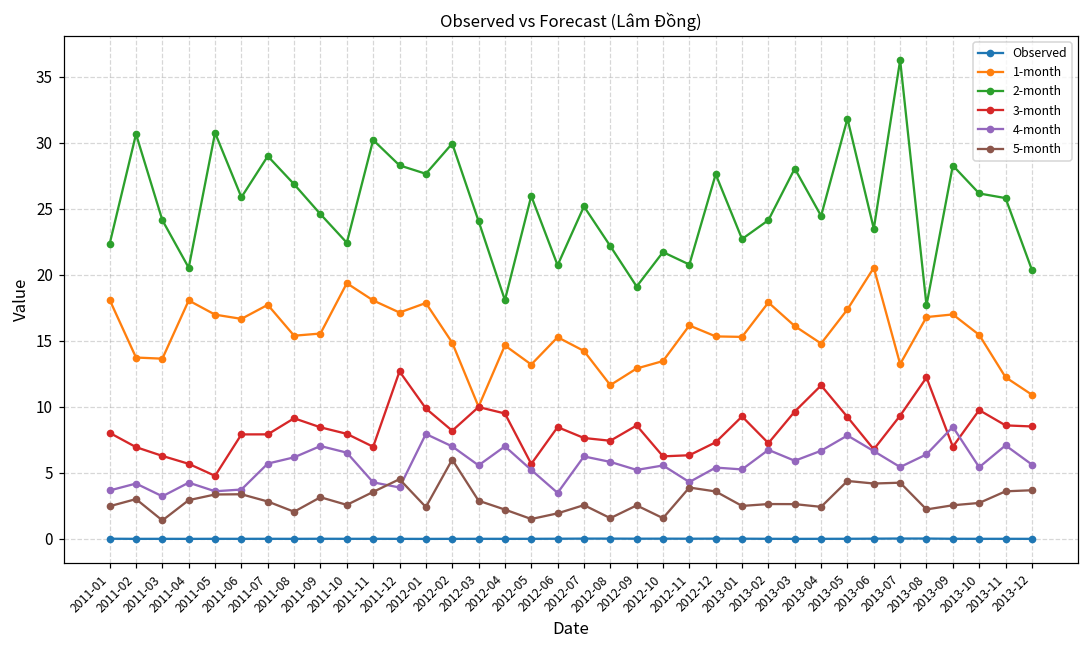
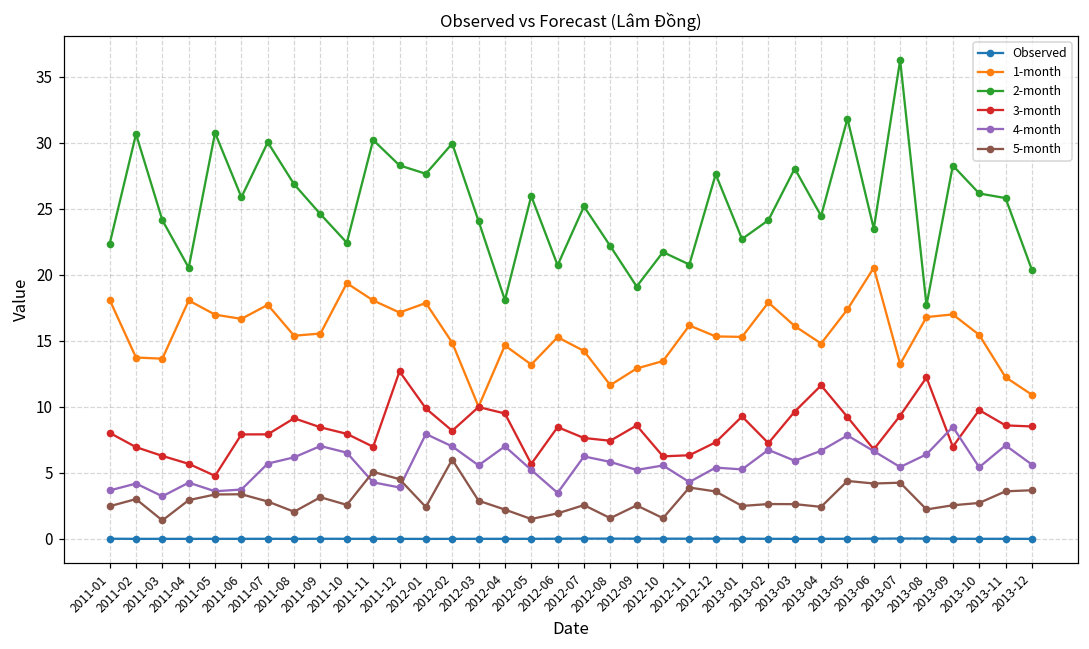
2-month, 2011-07: 29.0 -> 30.0
5-month, 2011-11: 3.6 -> 5.1
